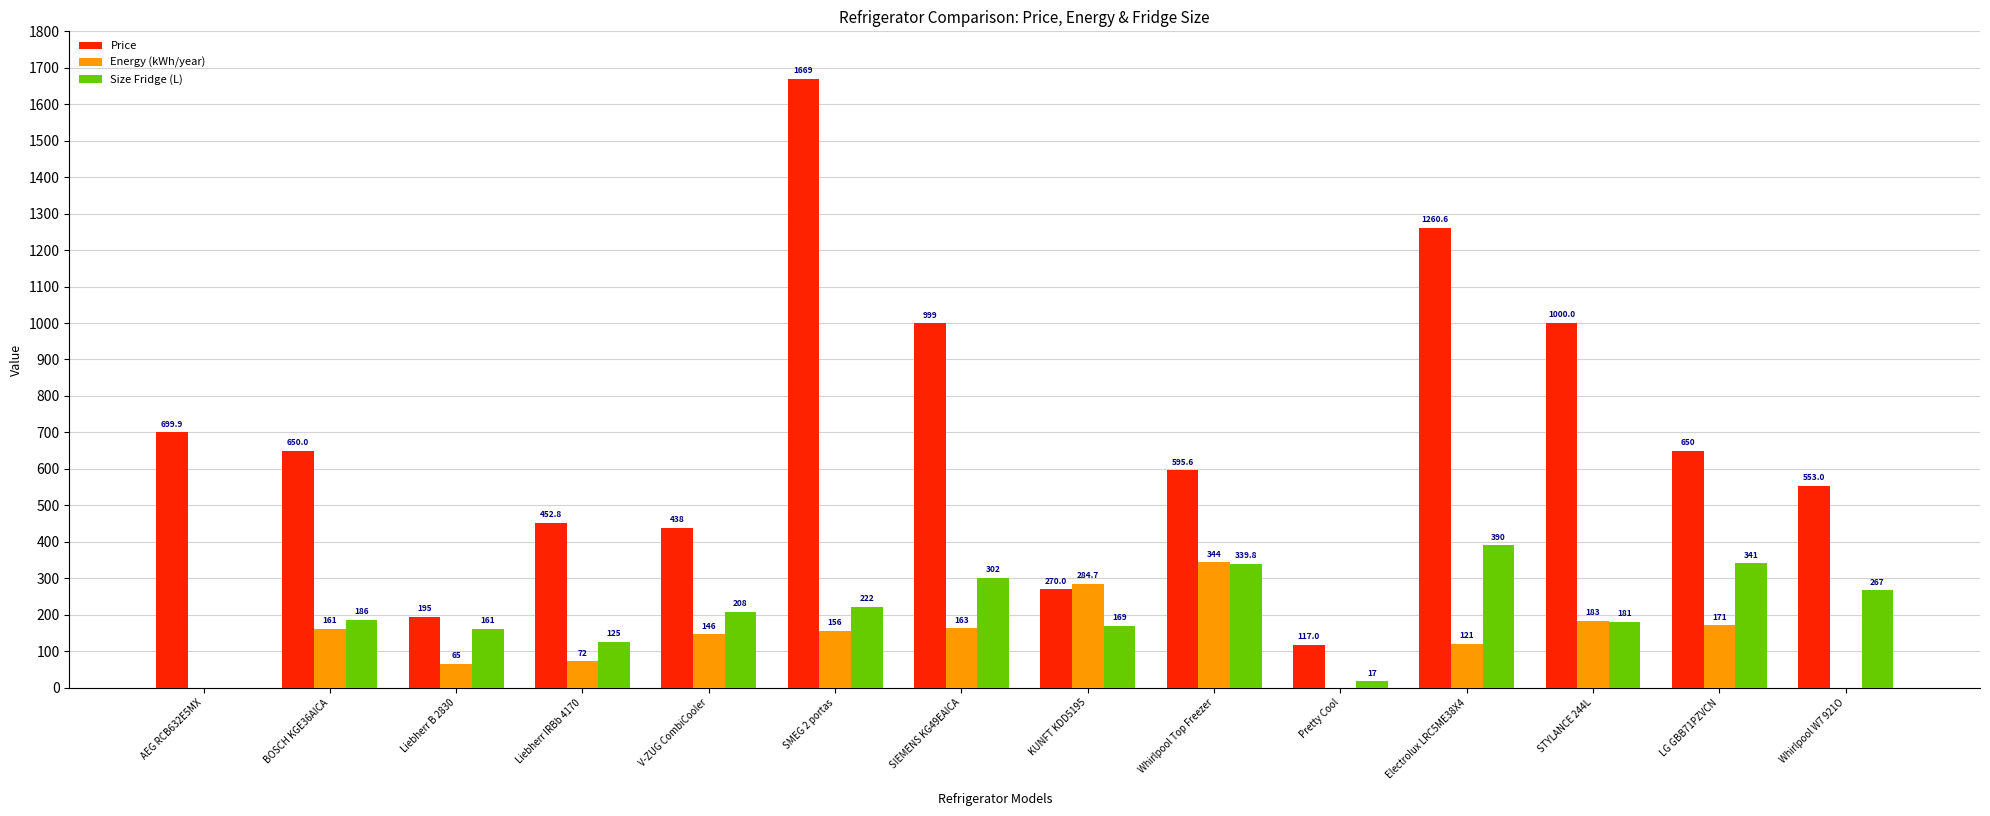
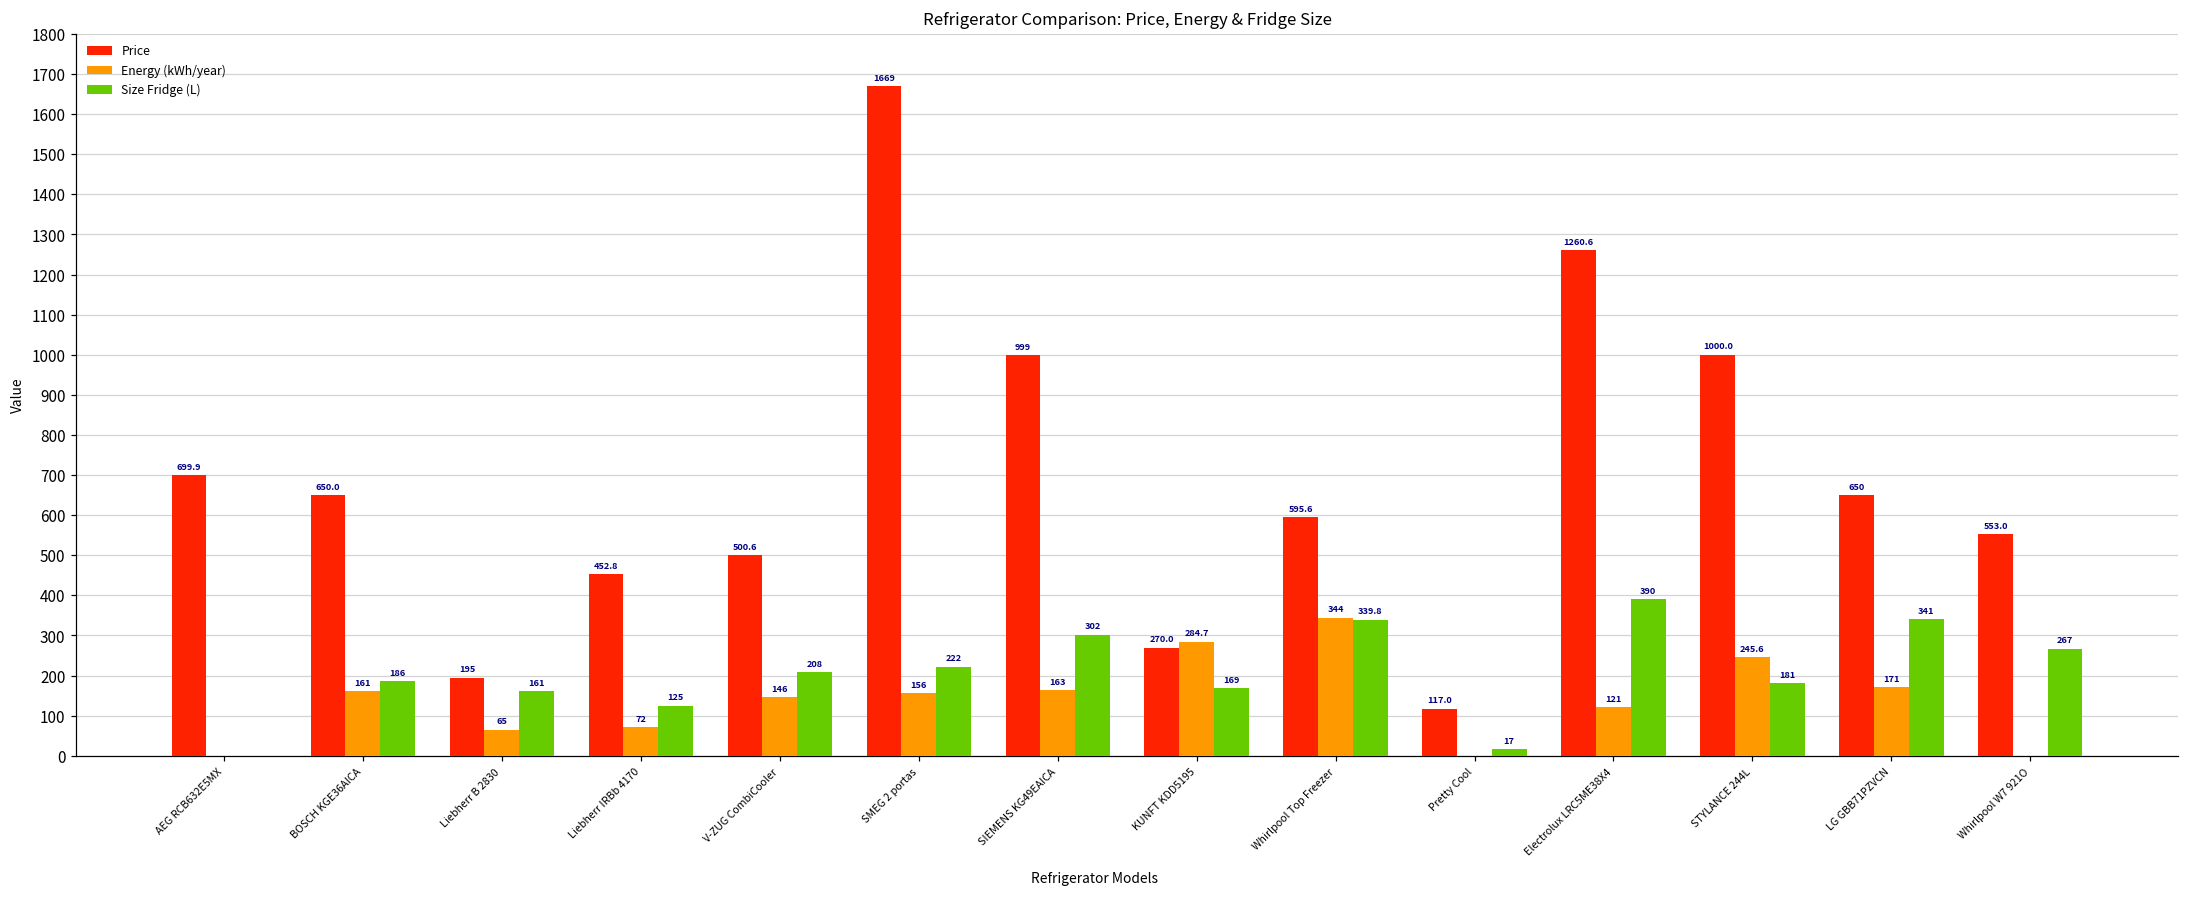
Price, V-ZUG CombiCooler: 438 -> 500.6
Energy (kWh/year), STYLANCE 244L: 183 -> 245.6
